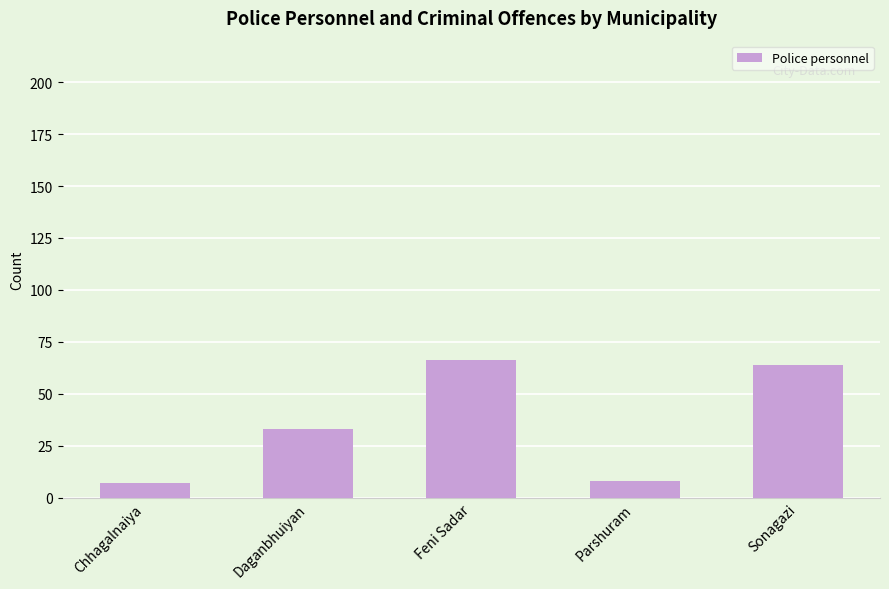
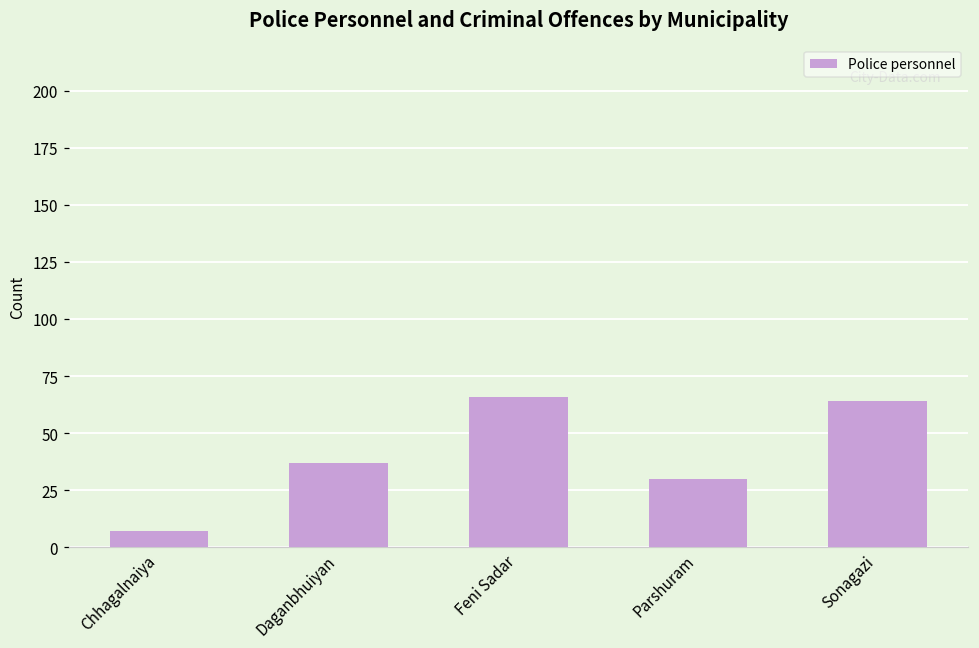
Daganbhuiyan: 33 -> 37
Parshuram: 8 -> 30
